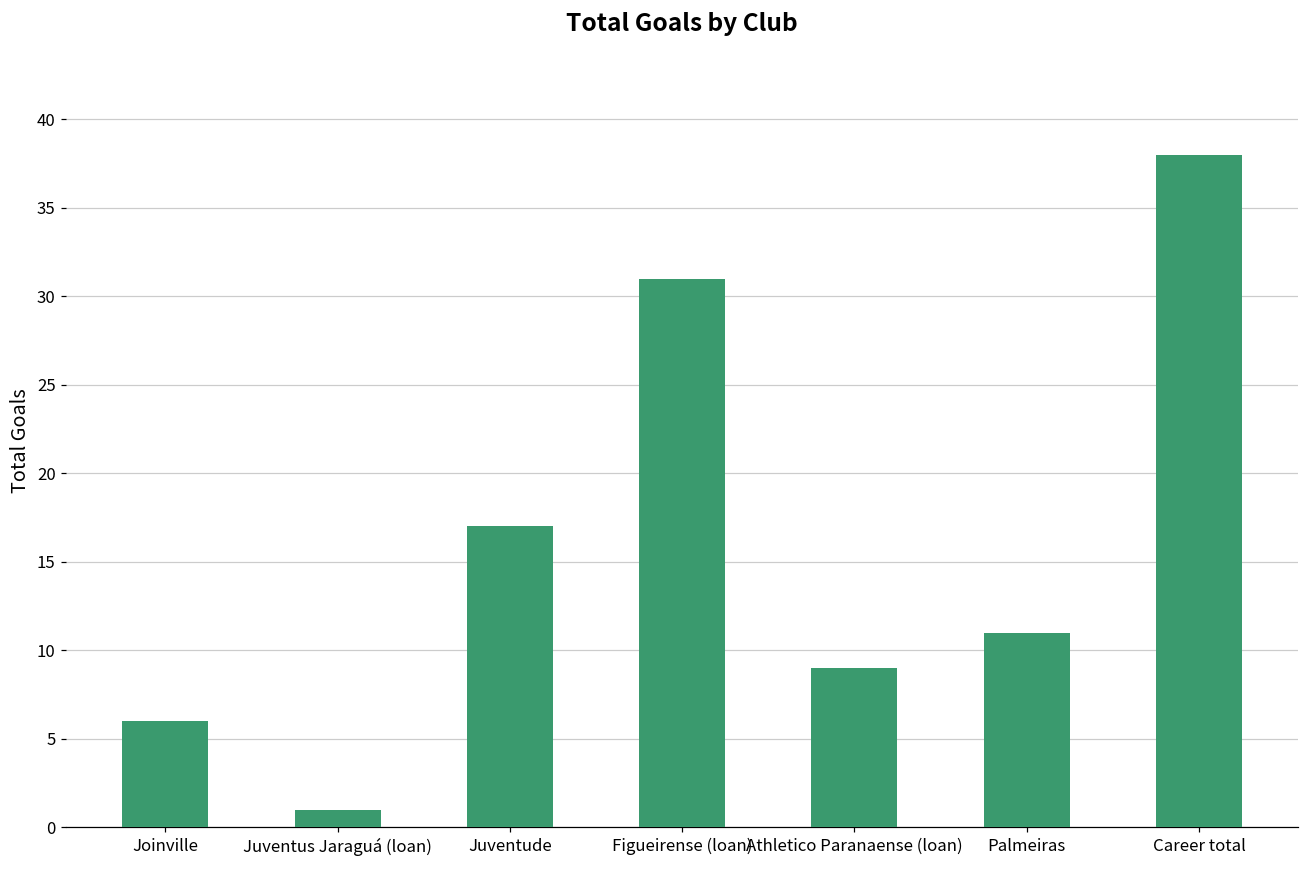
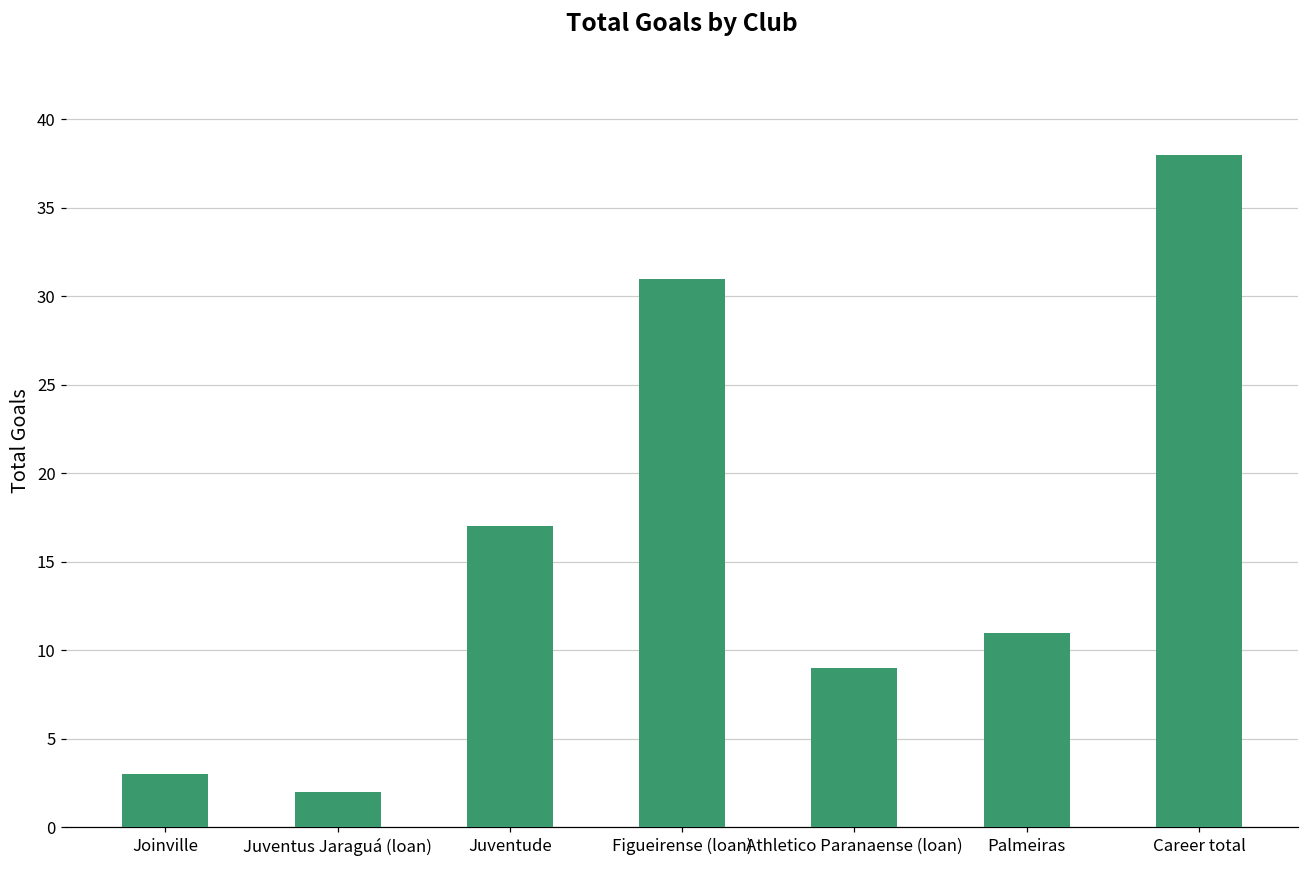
Joinville: 6 -> 3
Juventus Jaraguá (loan): 1 -> 2
